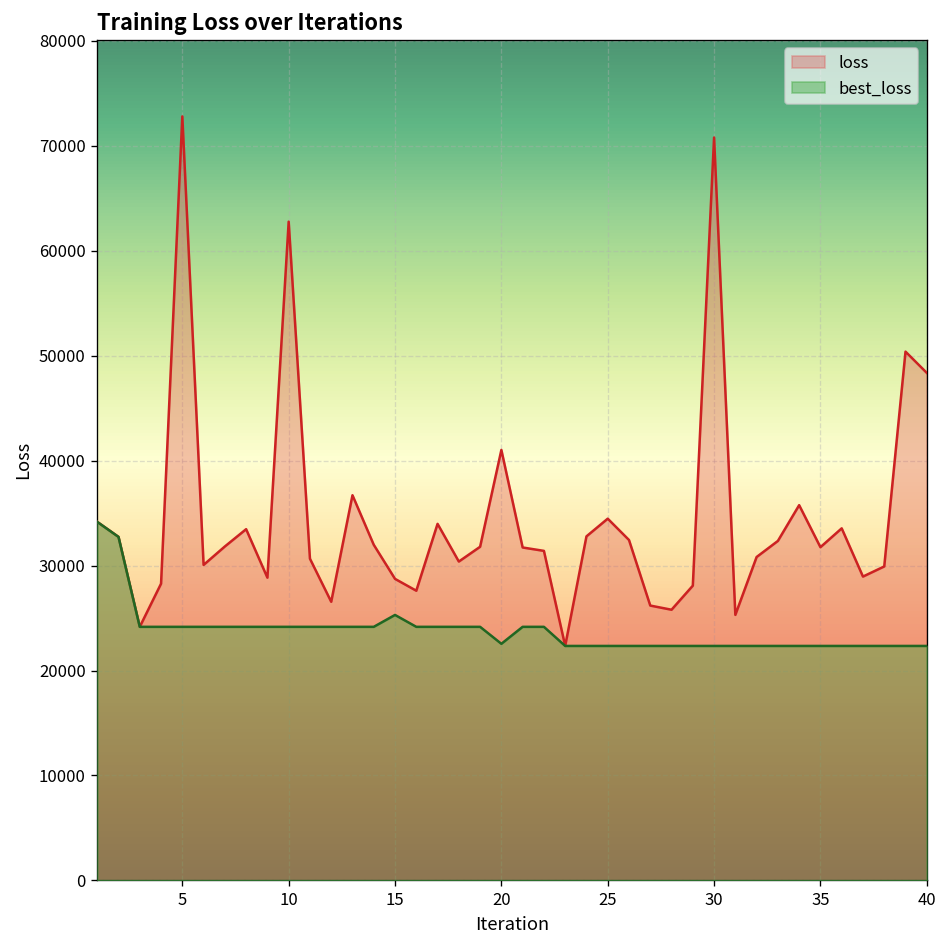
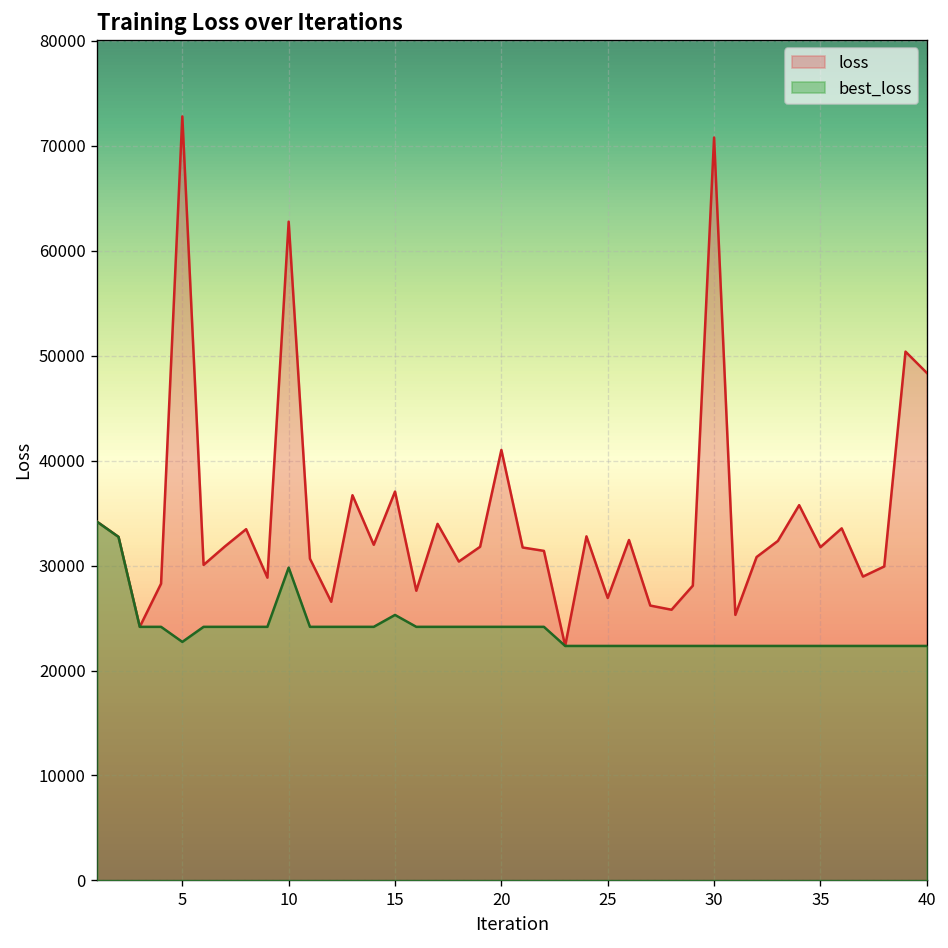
best_loss, 5: 24000 -> 23000
best_loss, 10: 24000 -> 30000
loss, 15: 29000 -> 37000
best_loss, 20: 23000 -> 24000
loss, 25: 34000 -> 27000
